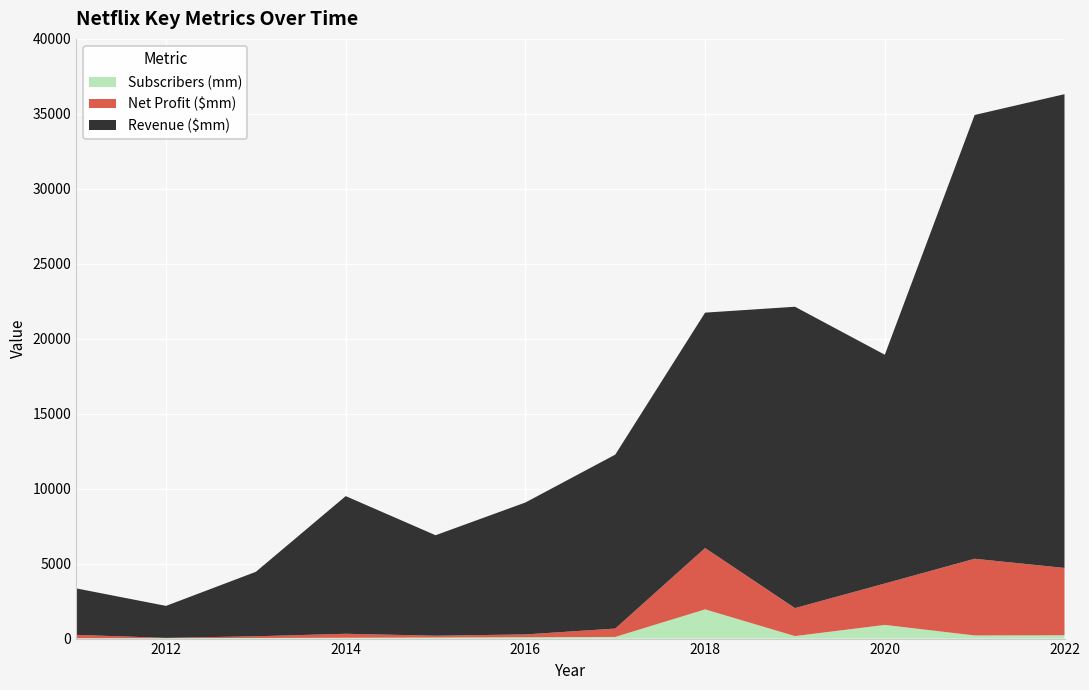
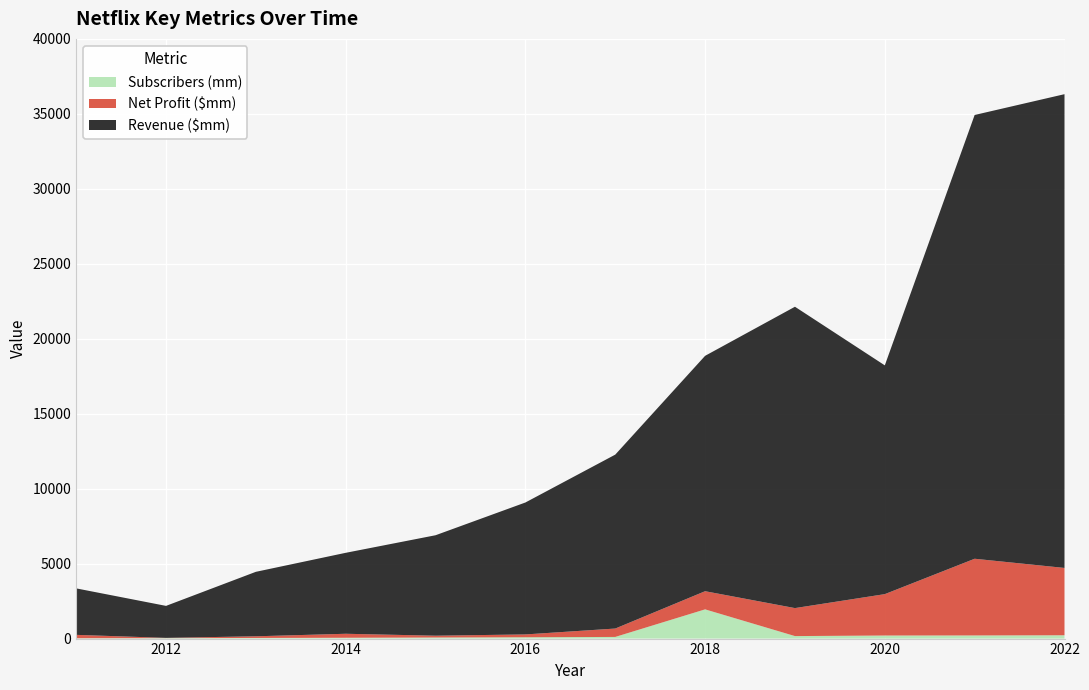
Revenue ($mm), 2014: 9200 -> 5400
Net Profit ($mm), 2018: 4100 -> 1200
Subscribers (mm), 2020: 900 -> 200
